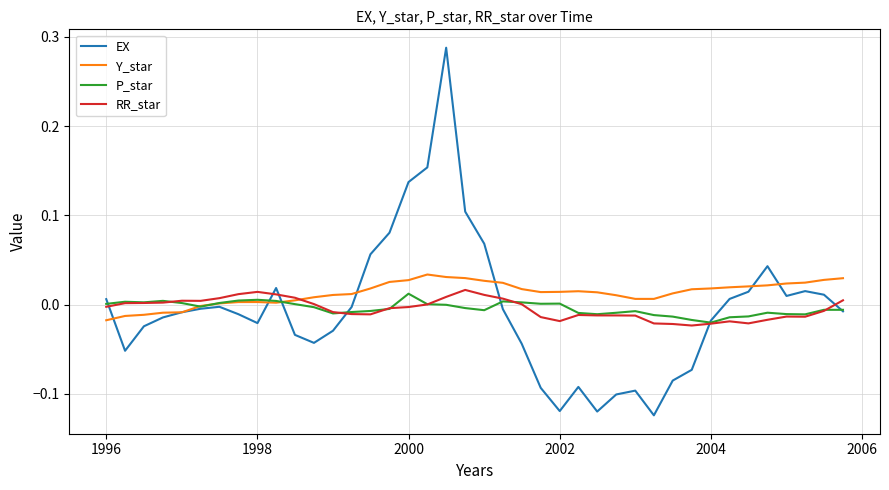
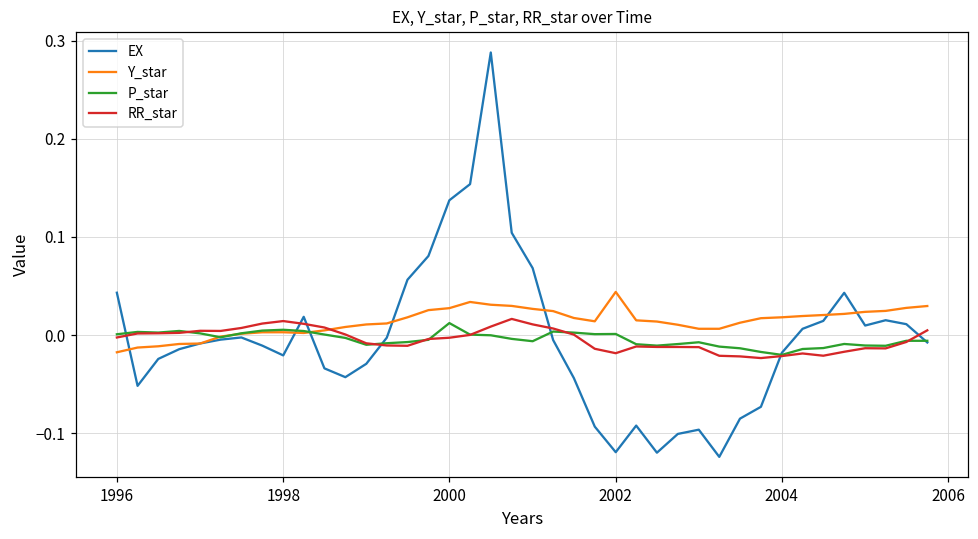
EX, 1996: 0.01 -> 0.04
Y_star, 2002: 0.01 -> 0.04
